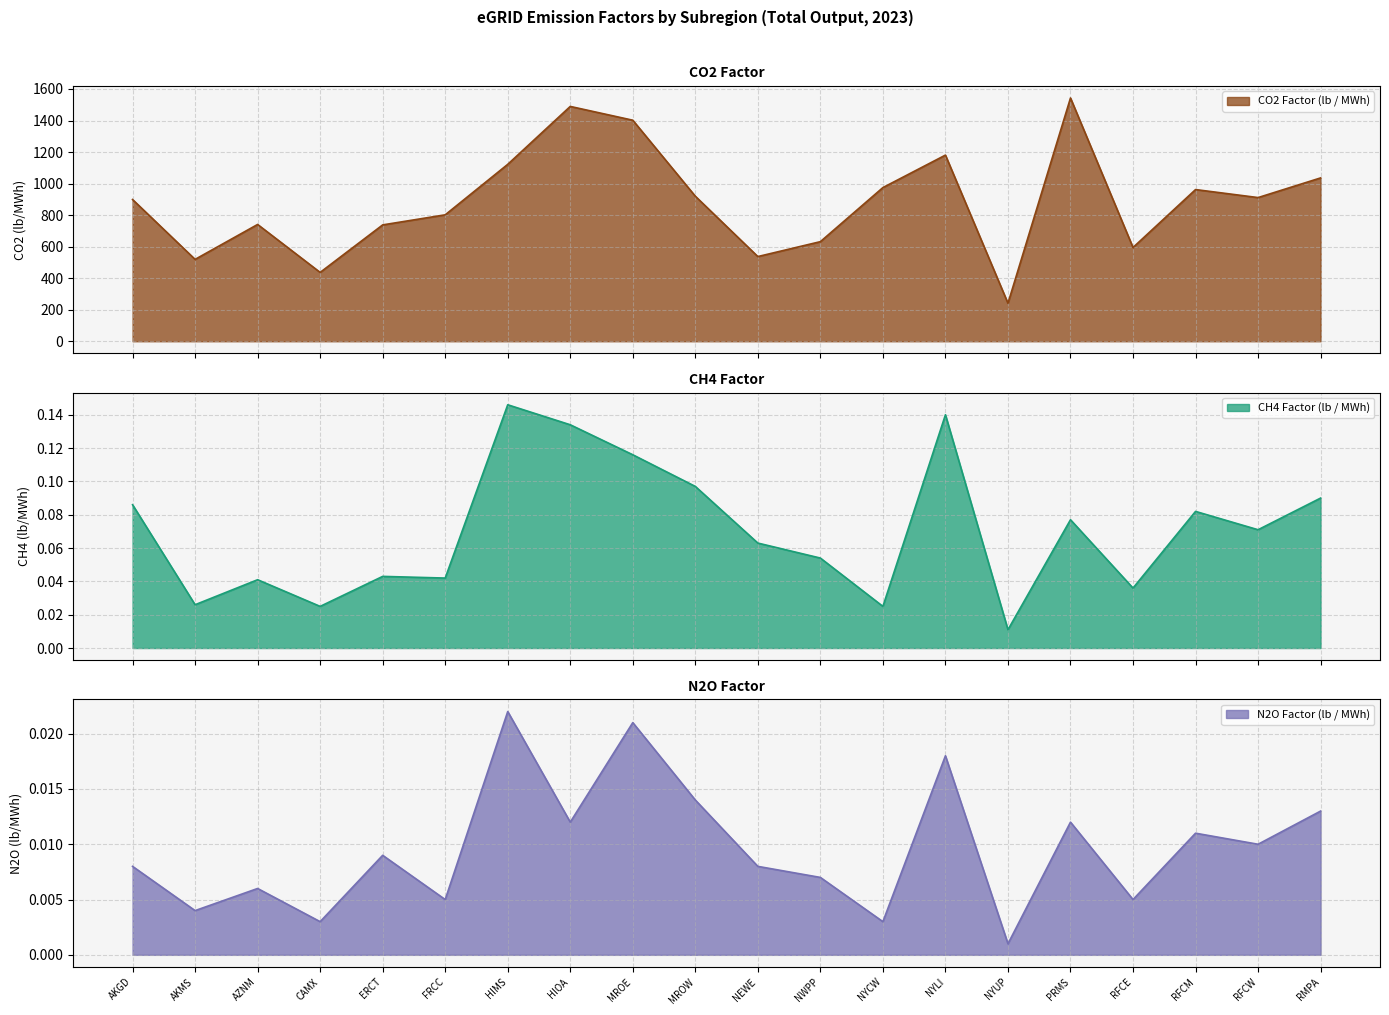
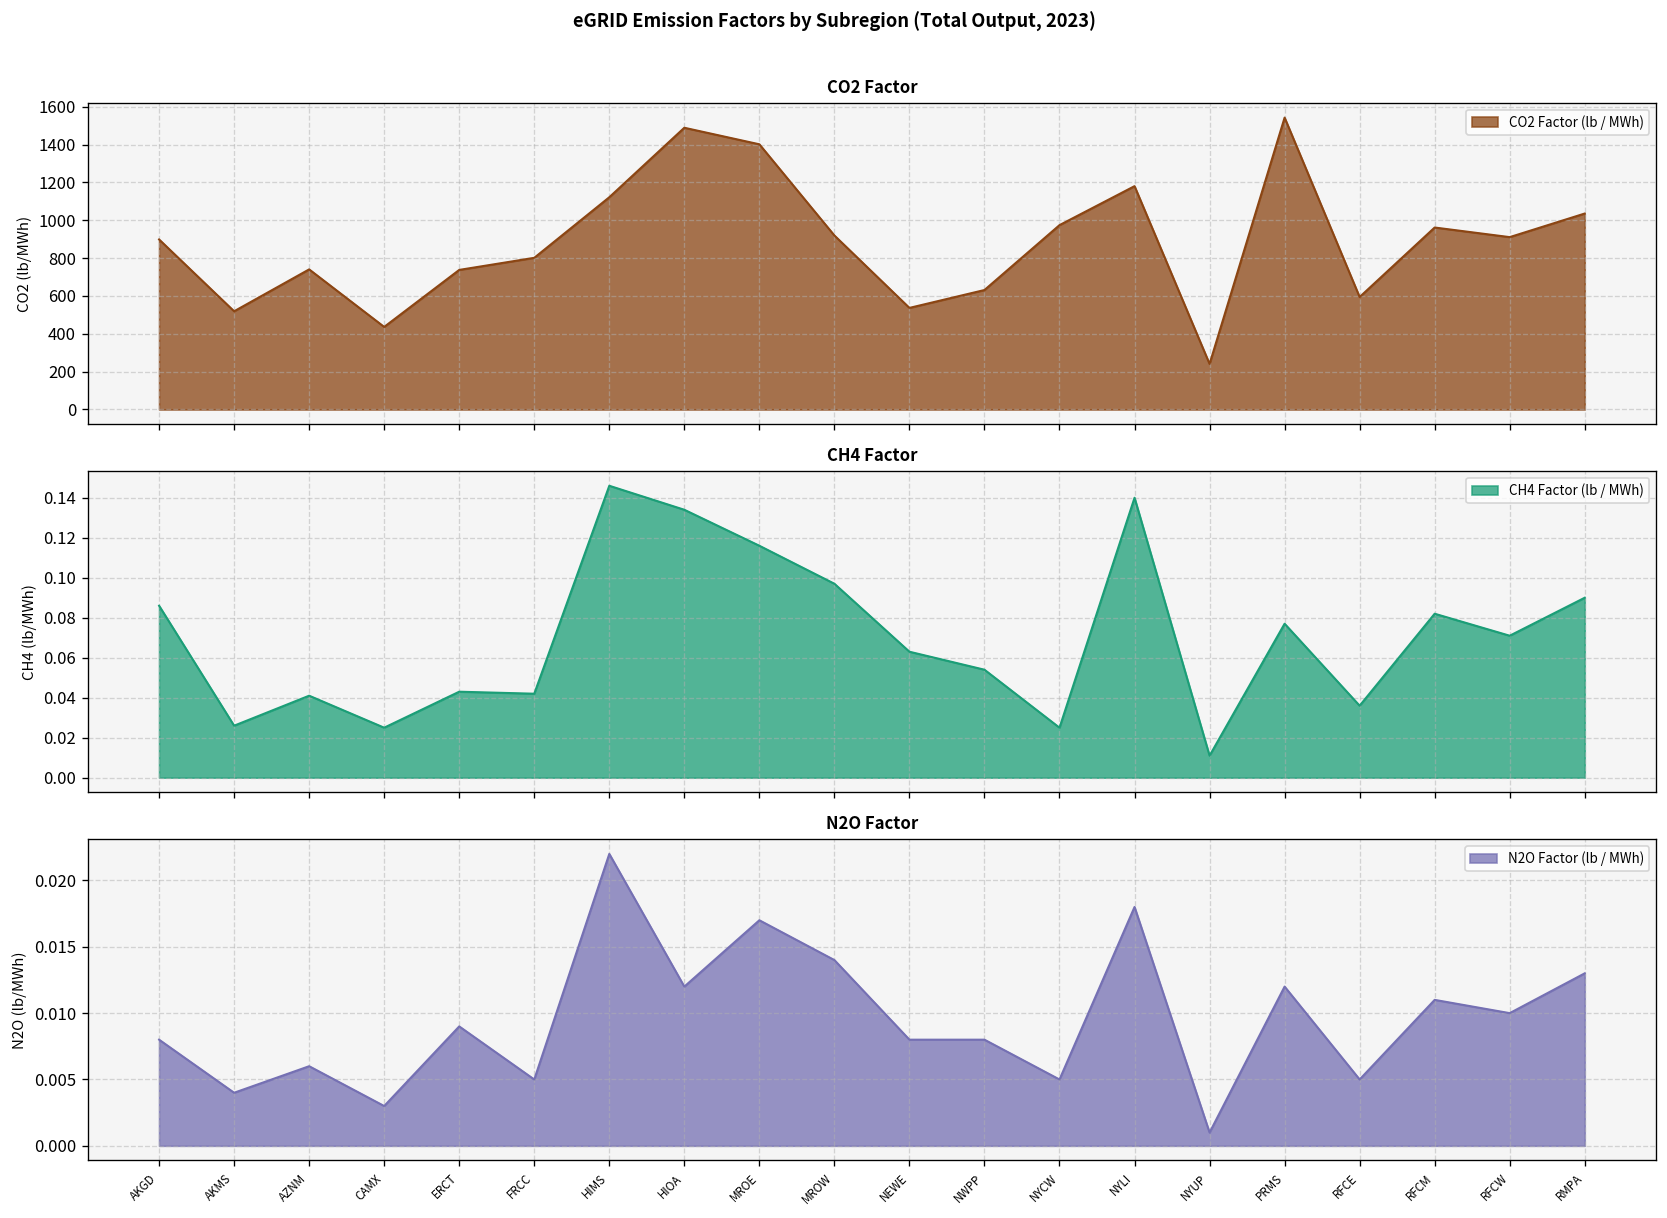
N2O Factor, MROE: 0.021 -> 0.017
N2O Factor, NWPP: 0.007 -> 0.008
N2O Factor, NYCW: 0.003 -> 0.005
